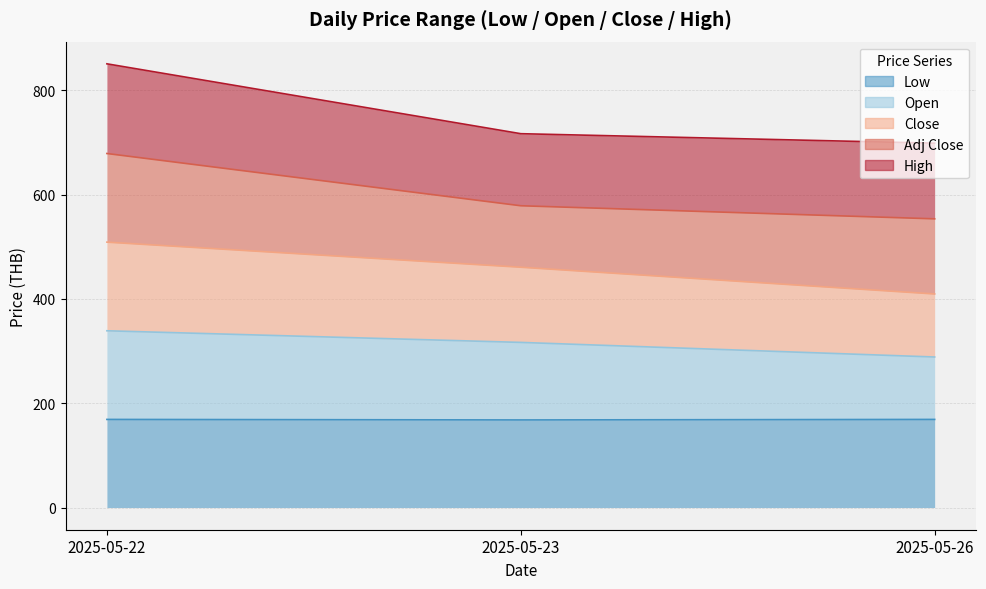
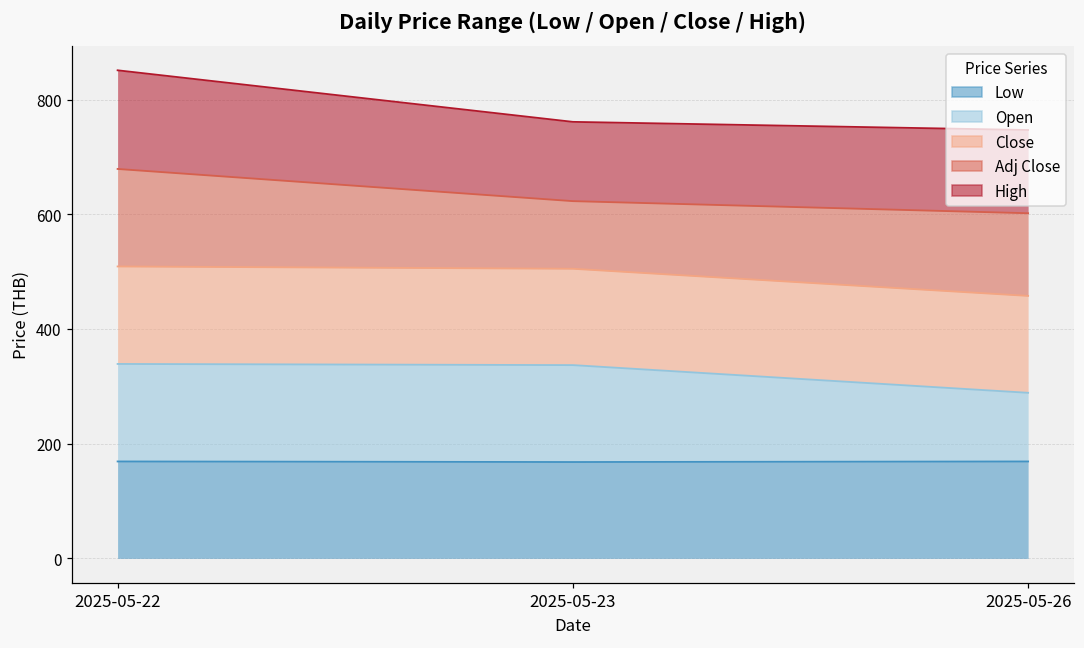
Open, 2025-05-23: 150 -> 170
Close, 2025-05-23: 140 -> 170
Close, 2025-05-26: 120 -> 170
